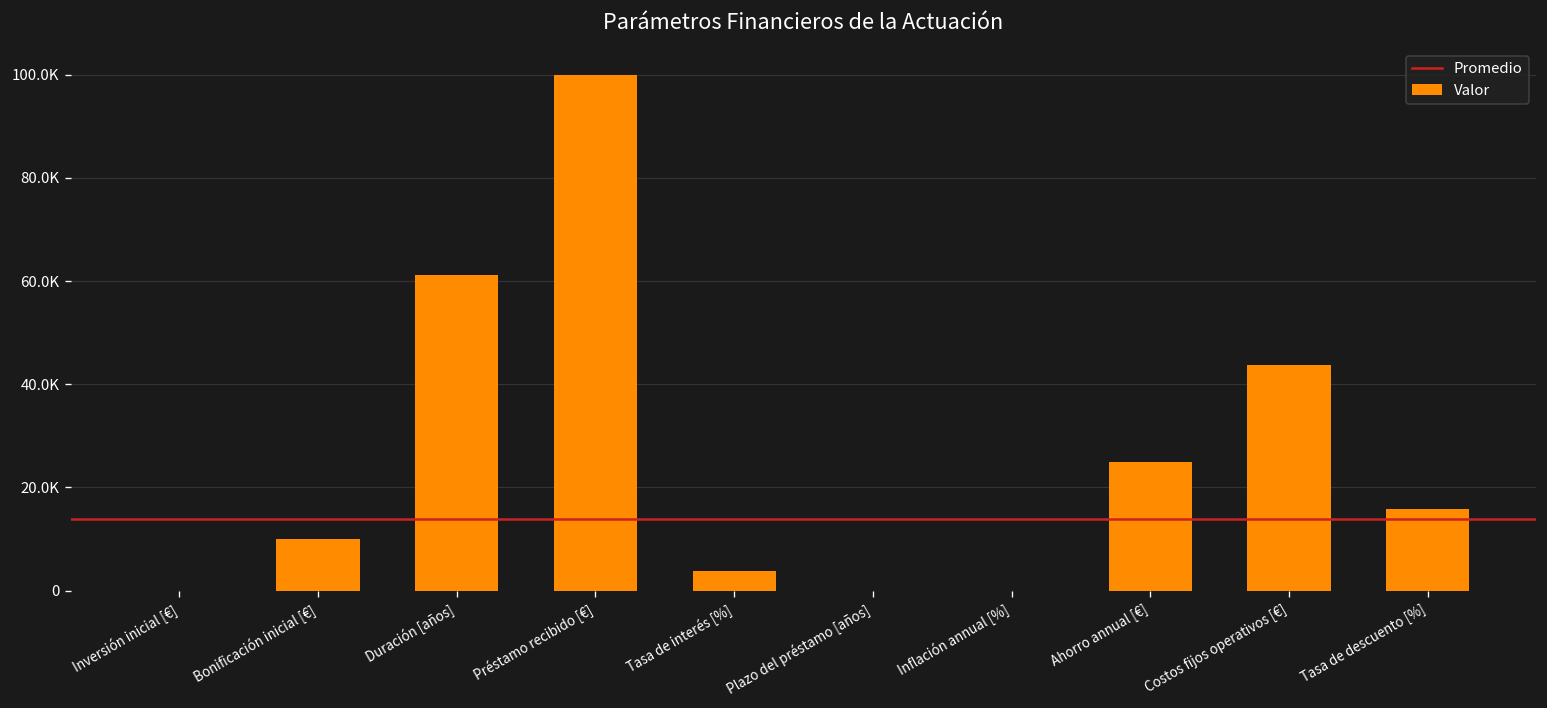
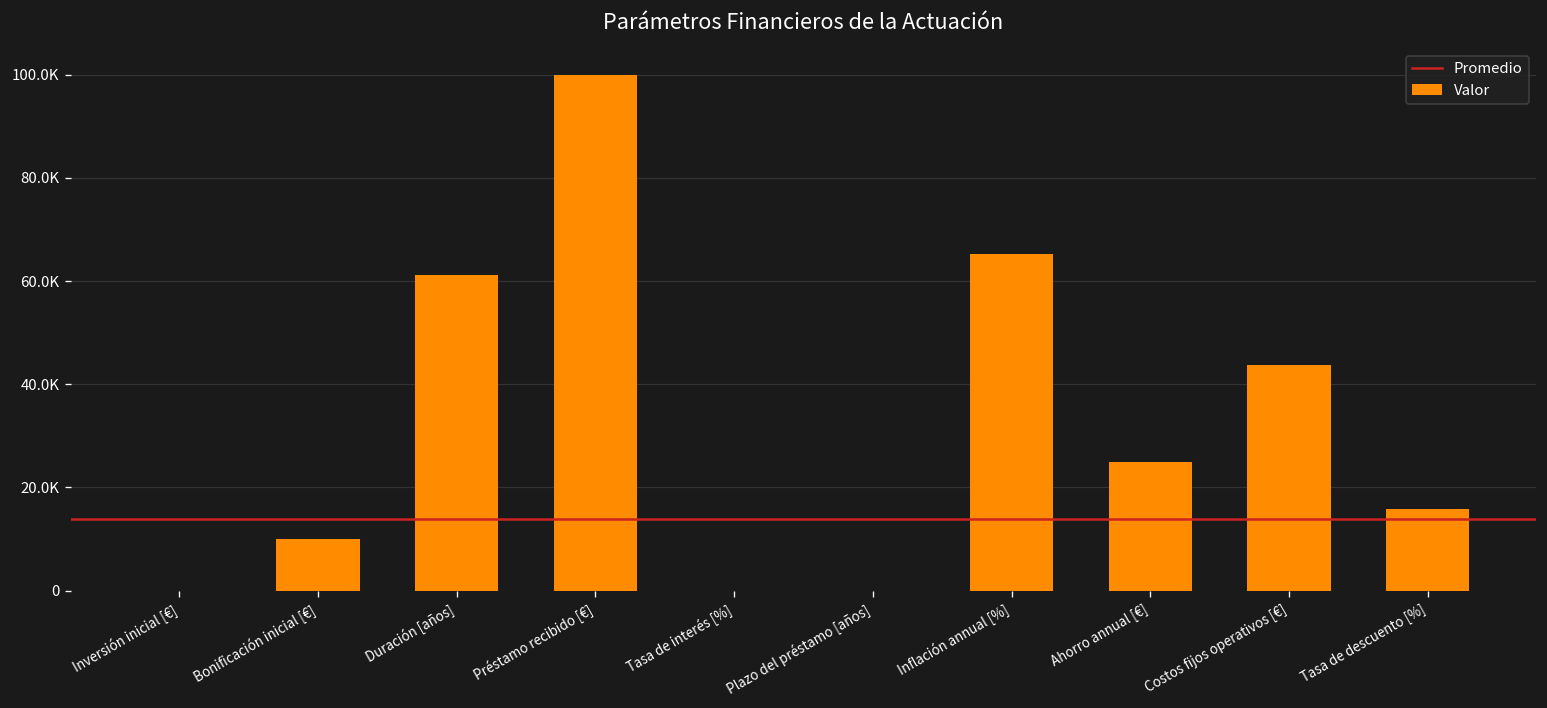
Tasa de interés [%]: 4000 -> 0
Inflación annual [%]: 0 -> 65000
